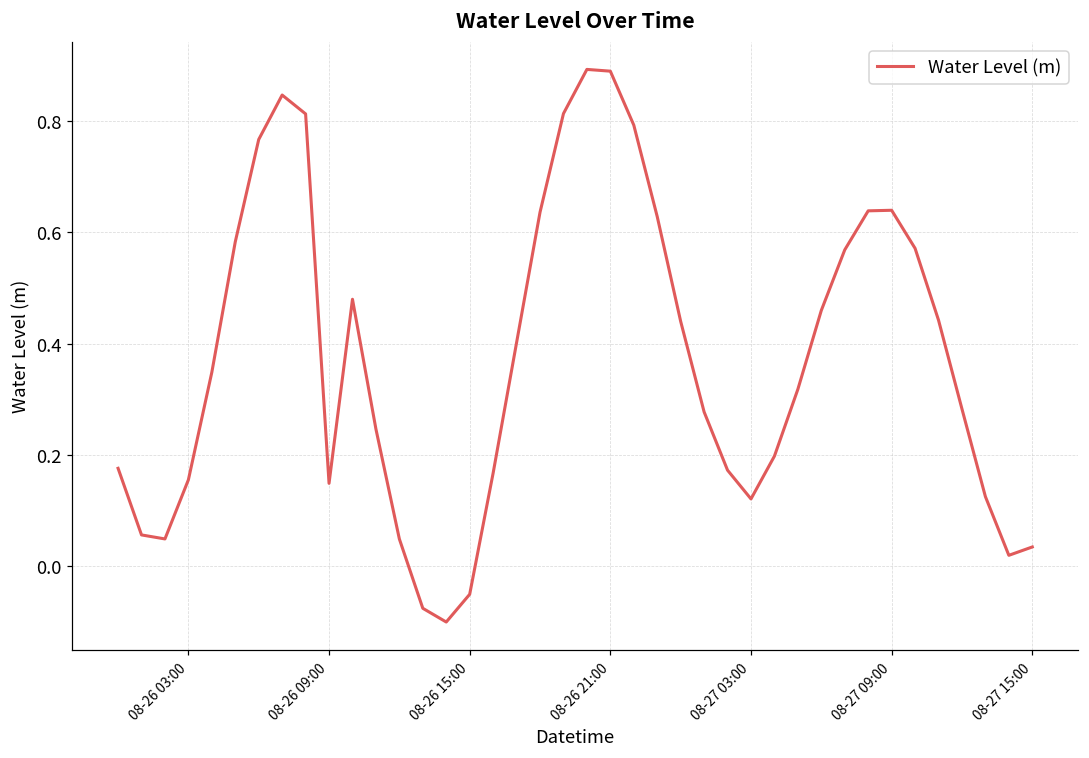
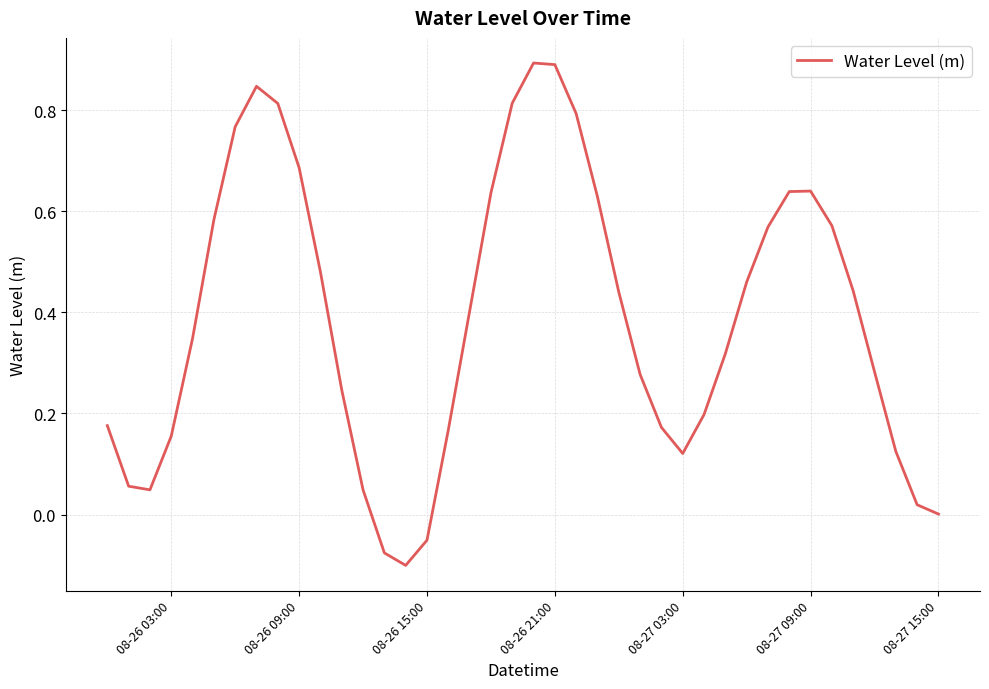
08-26 09:00: 0.15 -> 0.69
08-27 15:00: 0.03 -> 0.00
